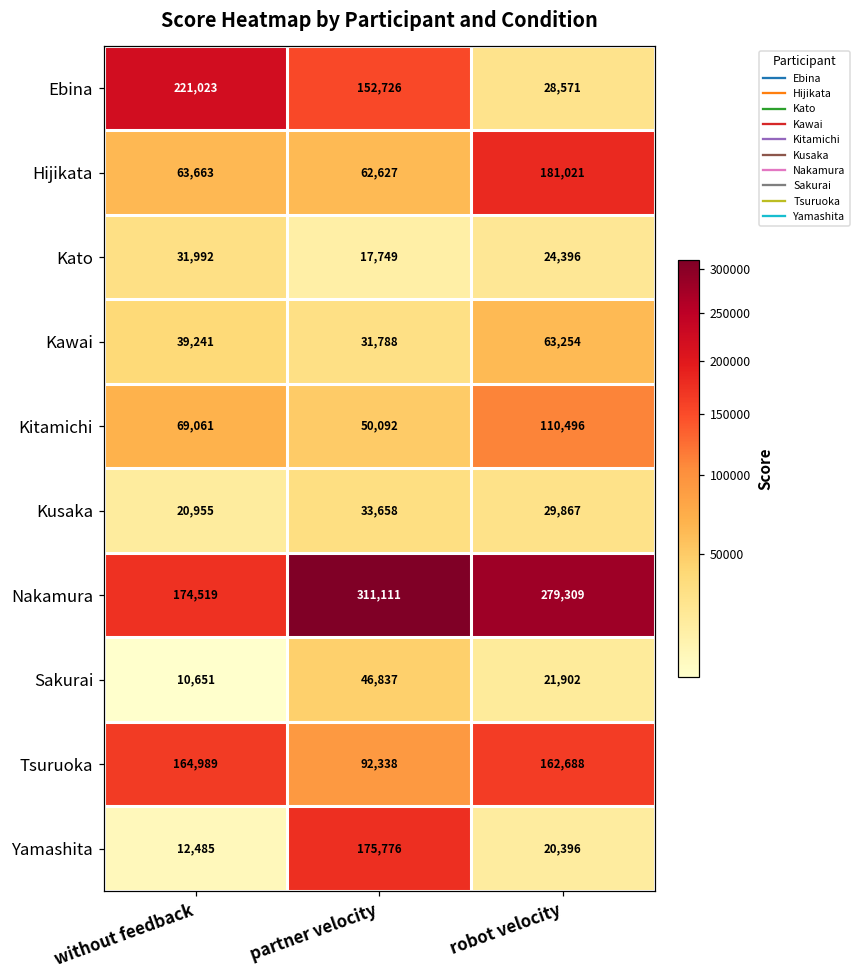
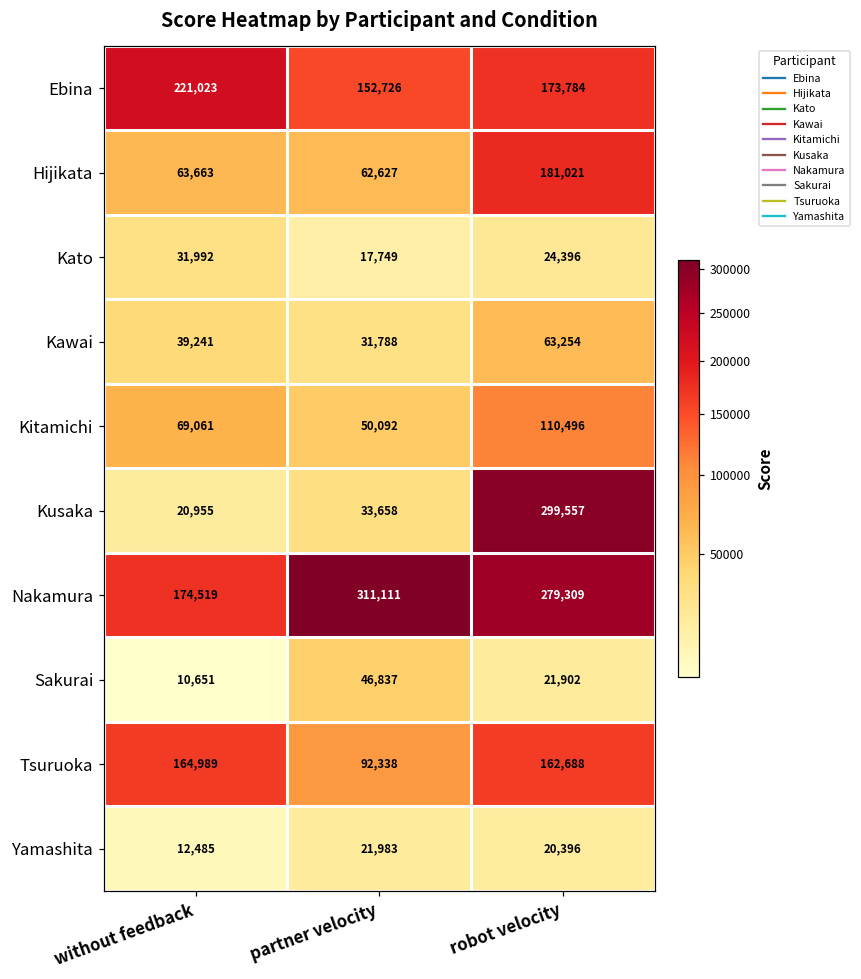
Ebina, robot velocity: 28,571 -> 173,784
Kusaka, robot velocity: 29,867 -> 299,557
Yamashita, partner velocity: 175,776 -> 21,983
